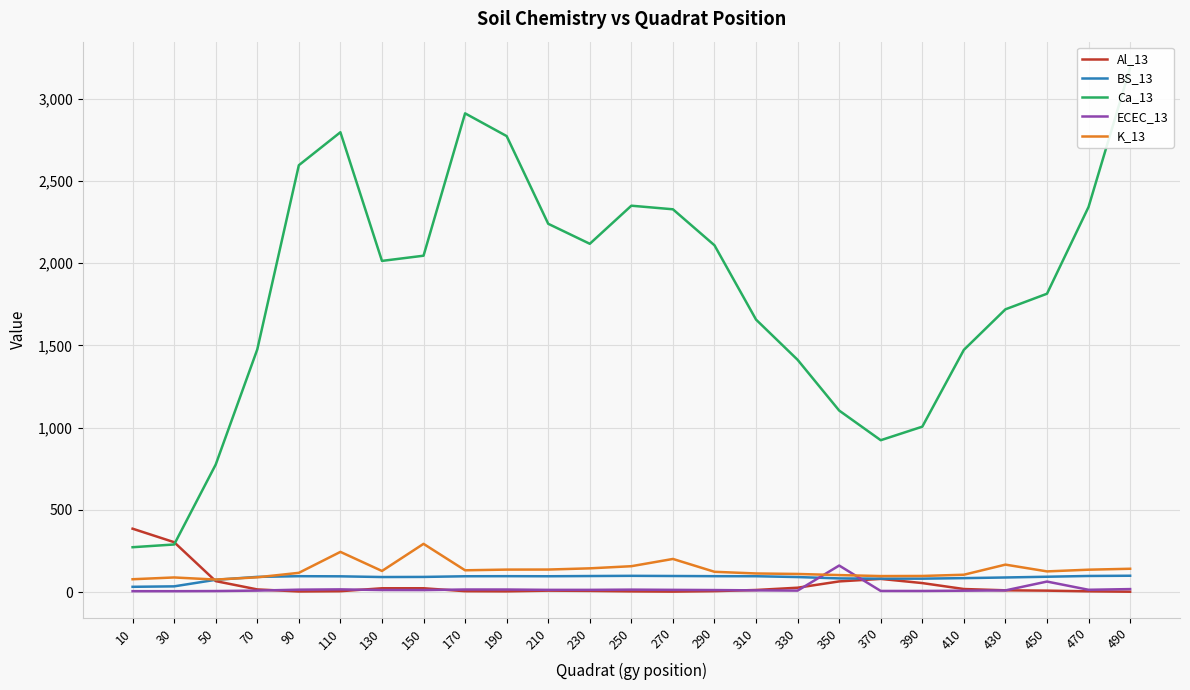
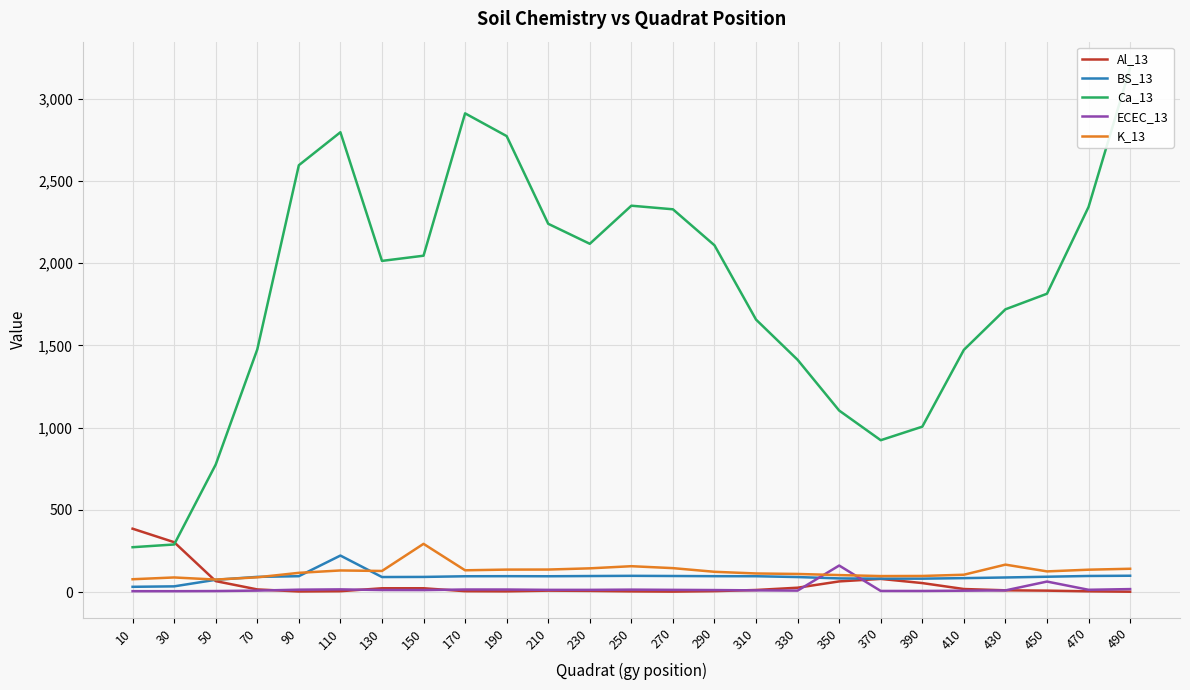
BS_13, 110: 100 -> 220
K_13, 110: 240 -> 130
K_13, 270: 200 -> 150
